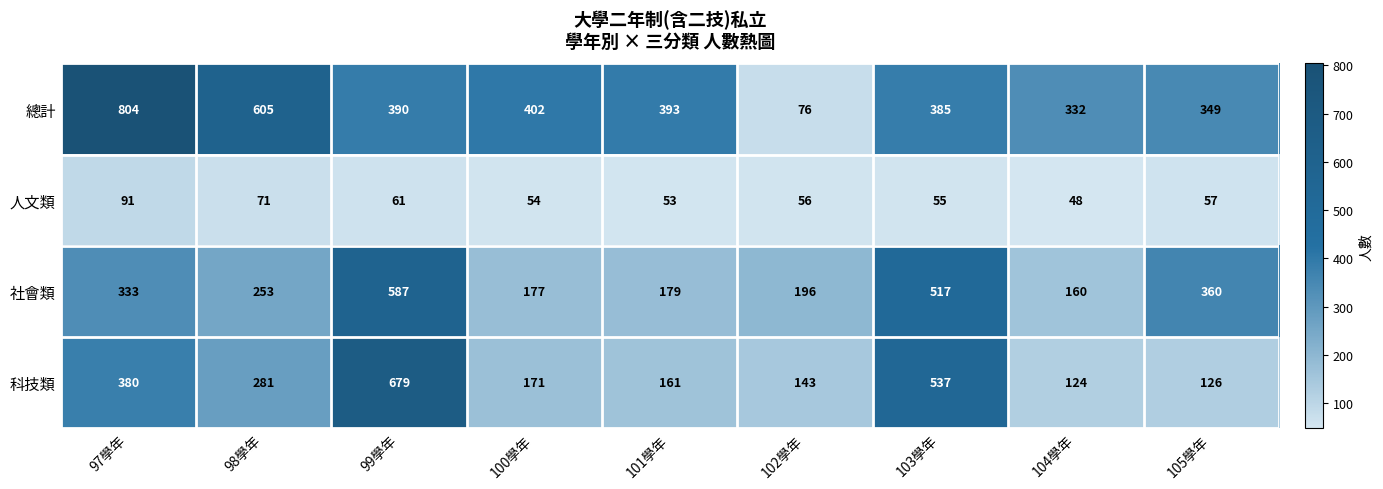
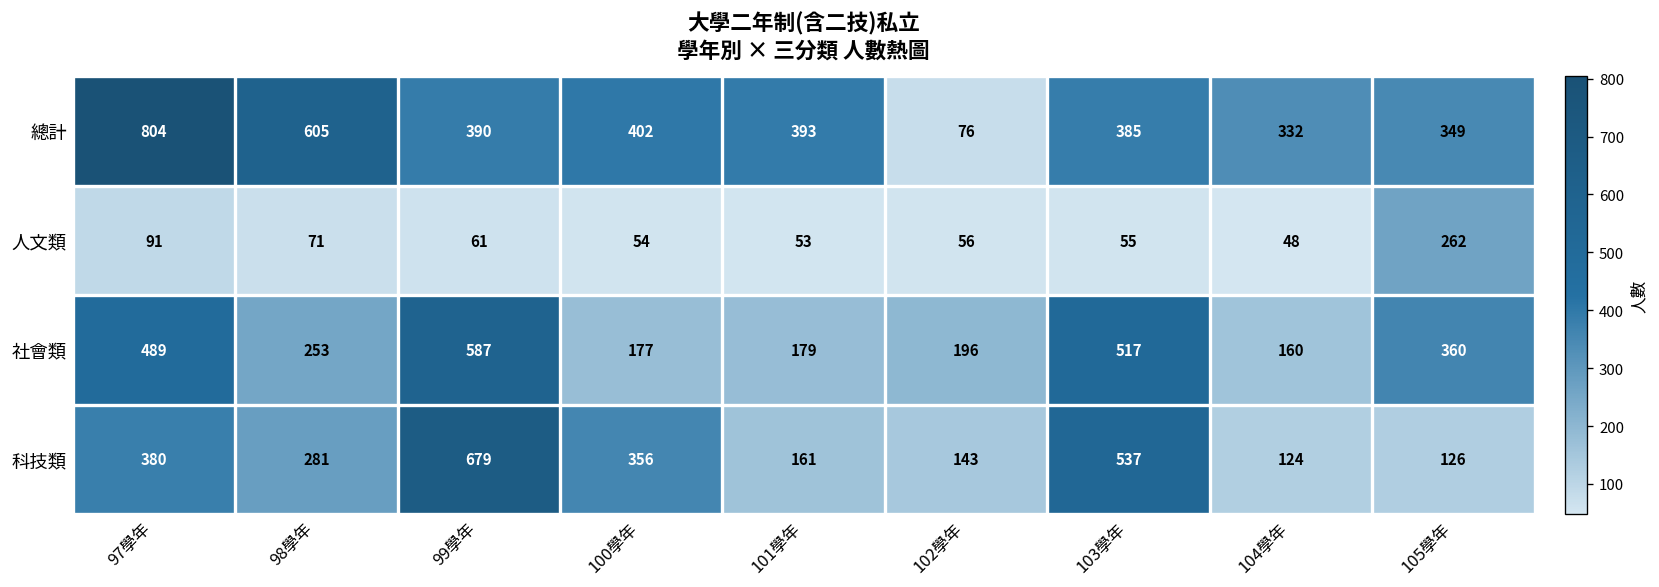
人文類, 105學年: 57 -> 262
社會類, 97學年: 333 -> 489
科技類, 100學年: 171 -> 356
